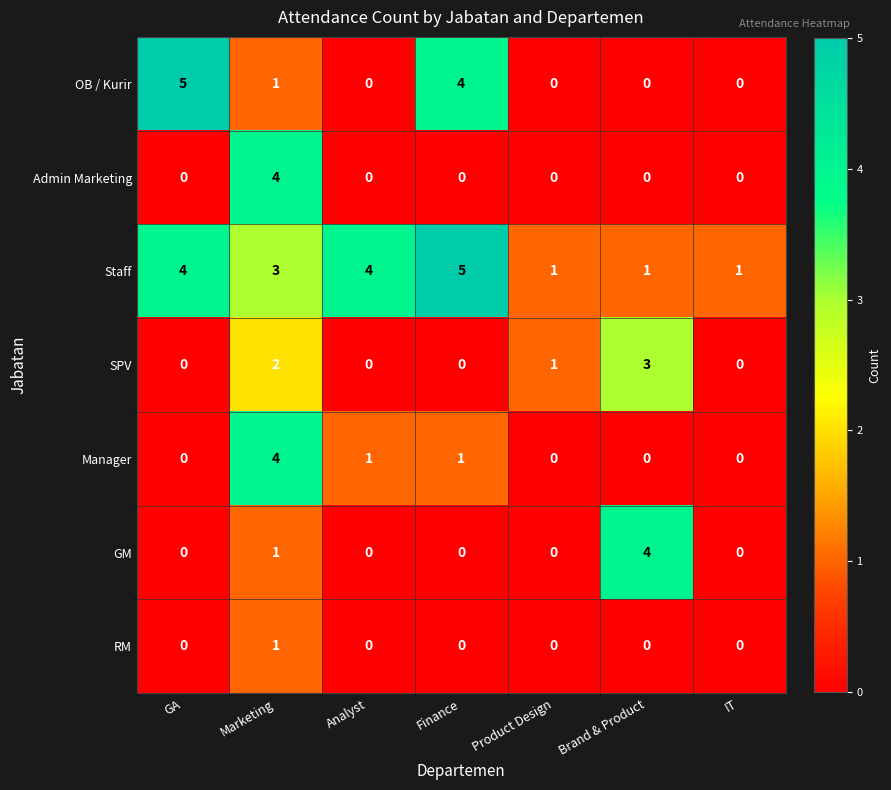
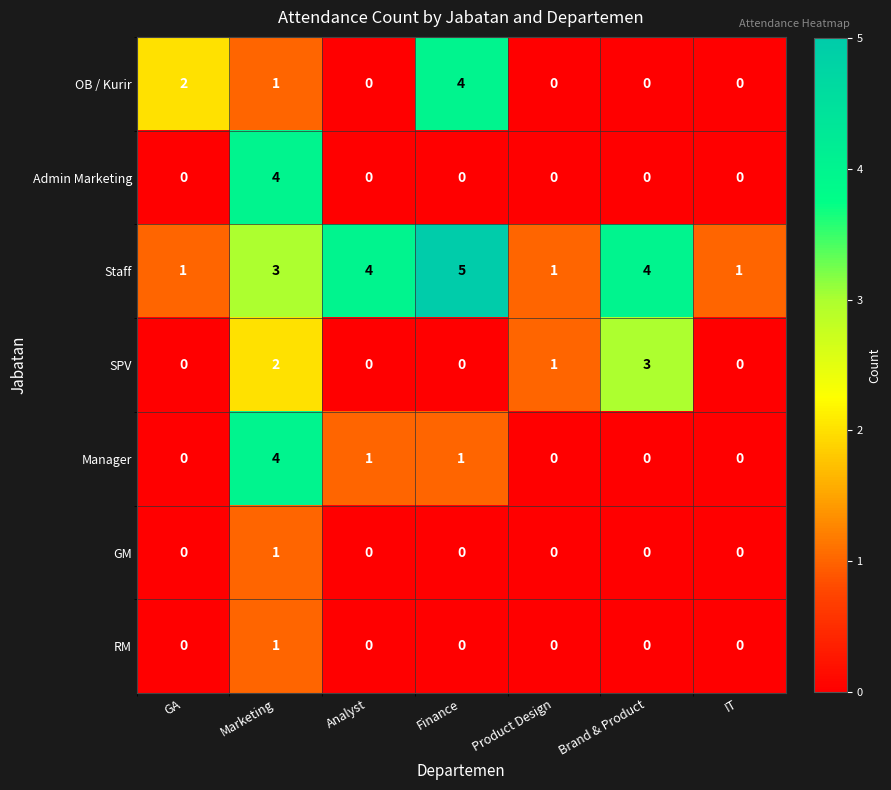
OB / Kurir, GA: 5 -> 2
Staff, GA: 4 -> 1
Staff, Brand & Product: 1 -> 4
GM, Brand & Product: 4 -> 0
